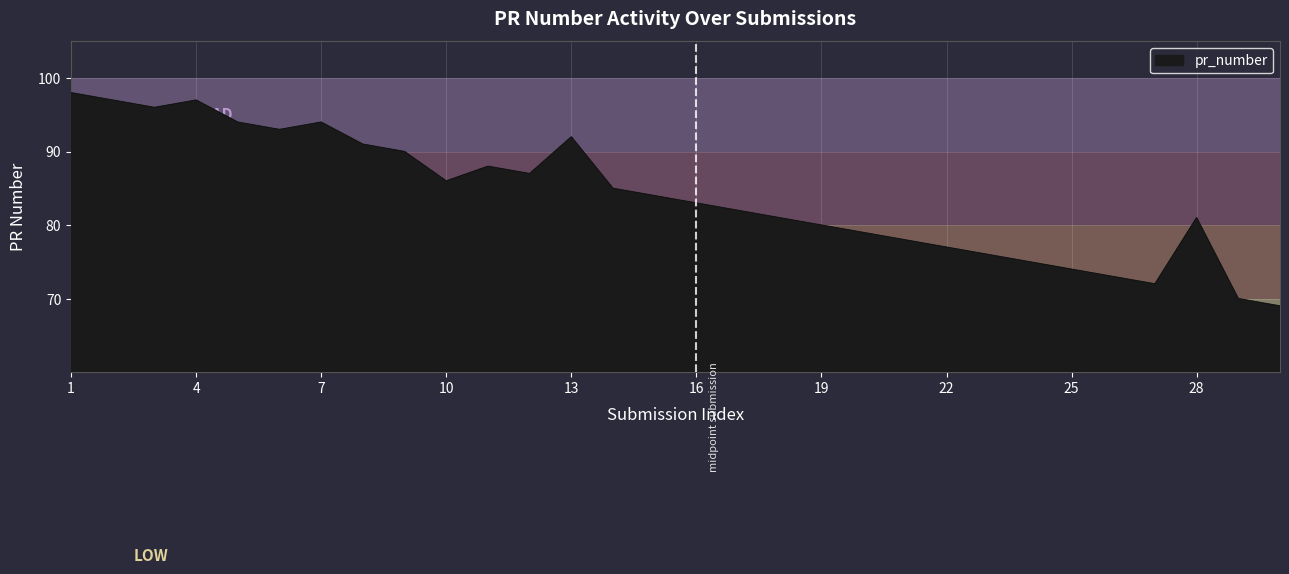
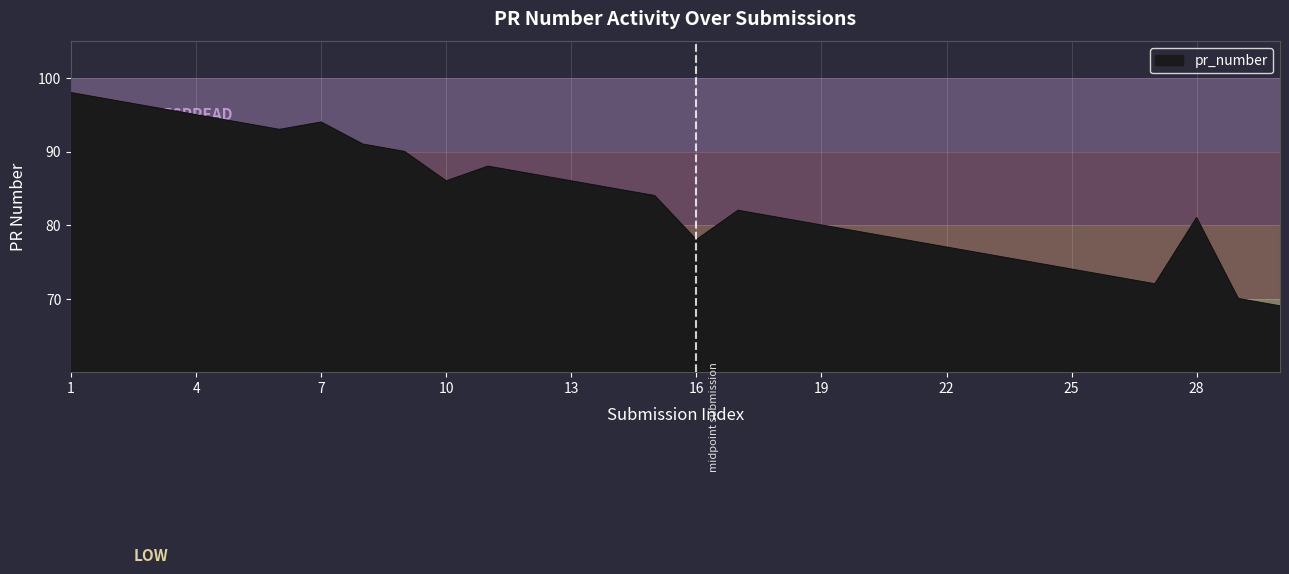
4: 97 -> 95
13: 92 -> 86
16: 83 -> 78
